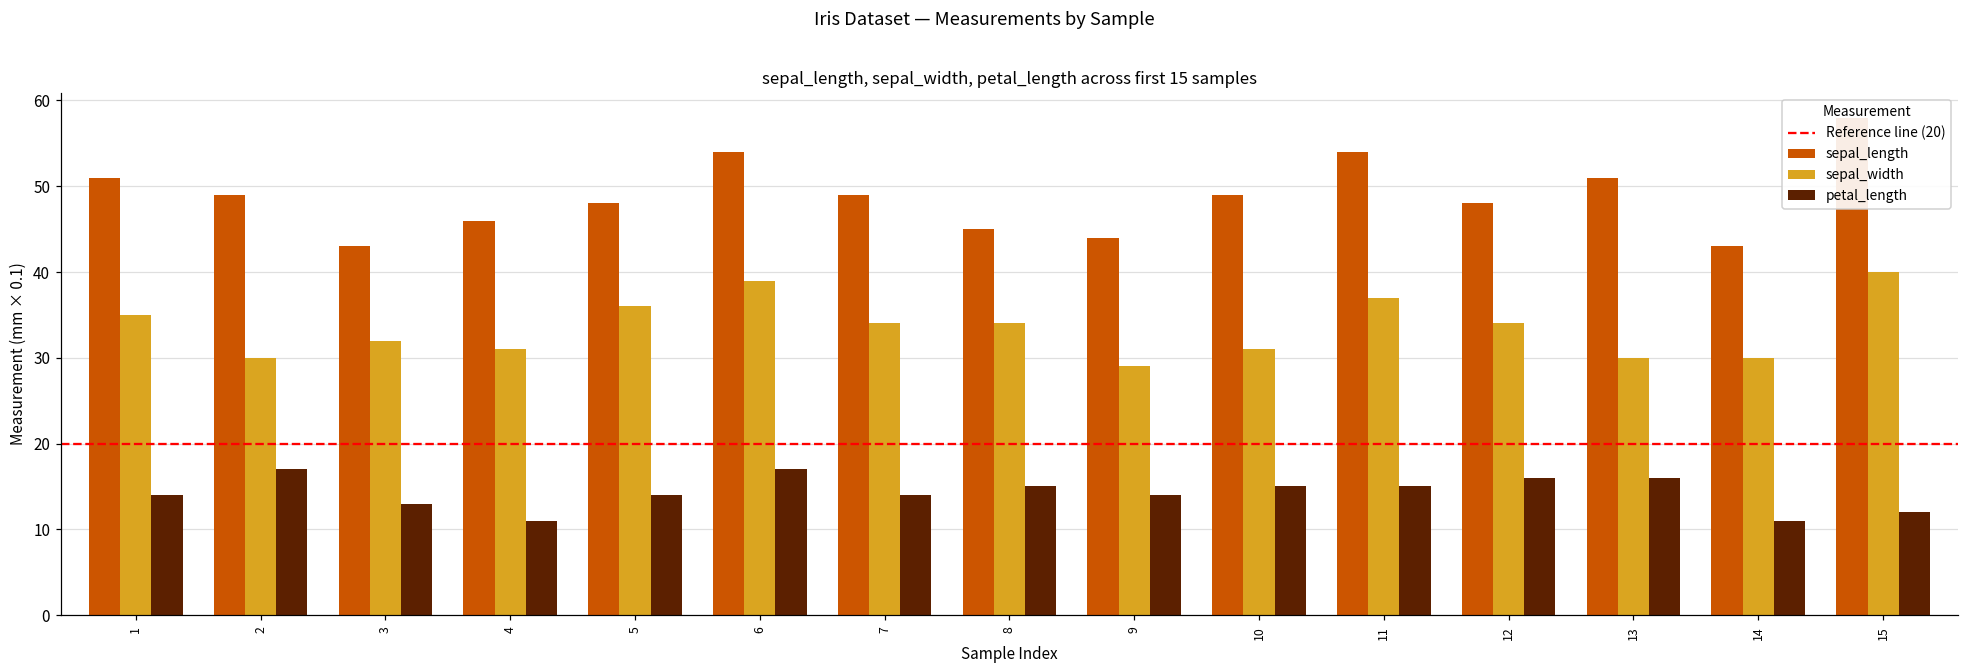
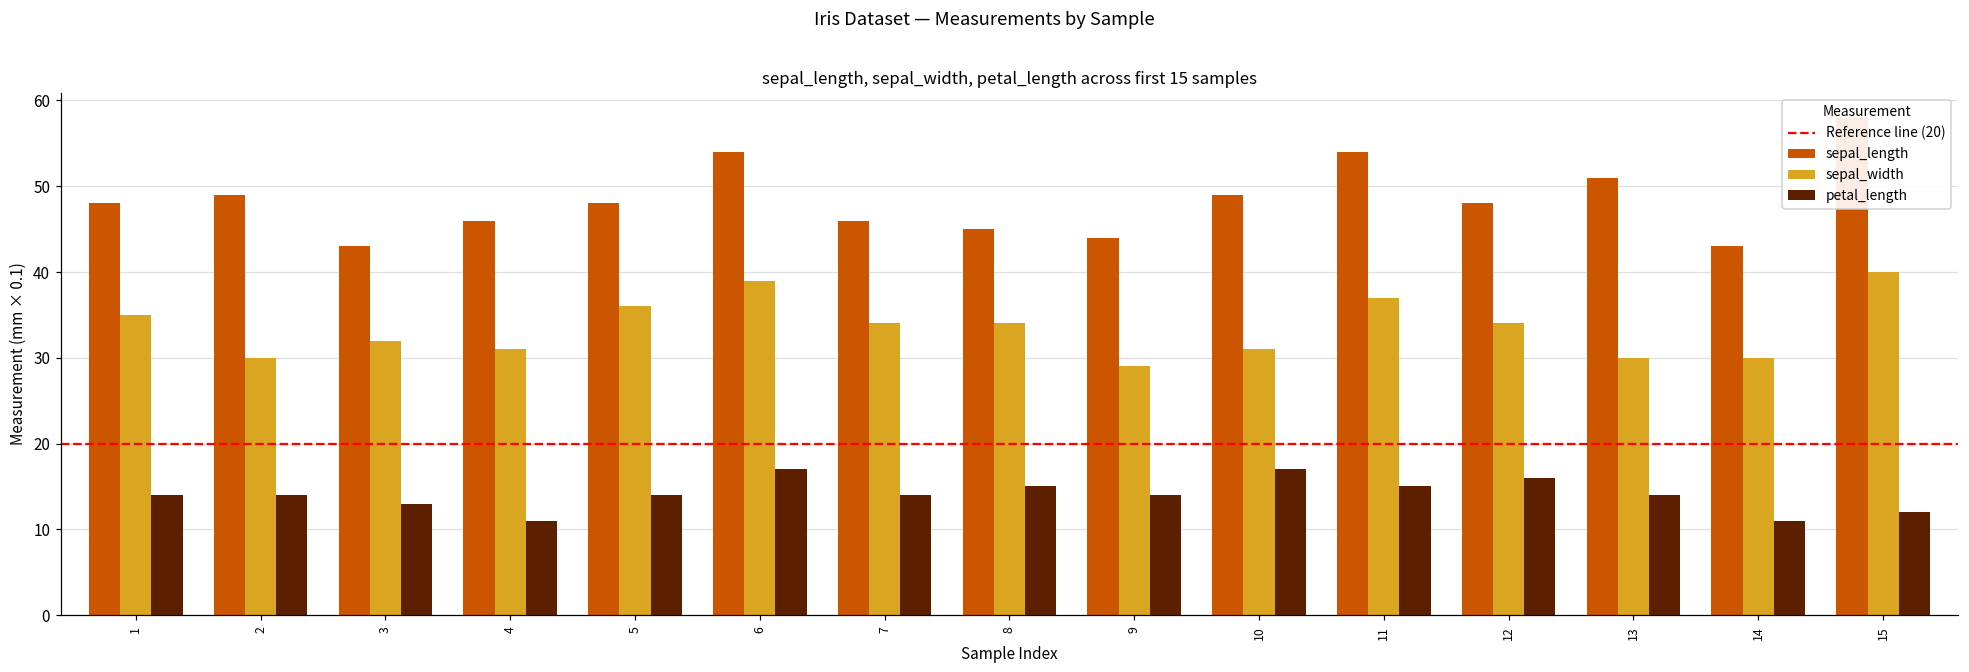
sepal_length, 1: 51 -> 48
petal_length, 2: 17 -> 14
sepal_length, 7: 49 -> 46
petal_length, 10: 15 -> 17
petal_length, 13: 16 -> 14
